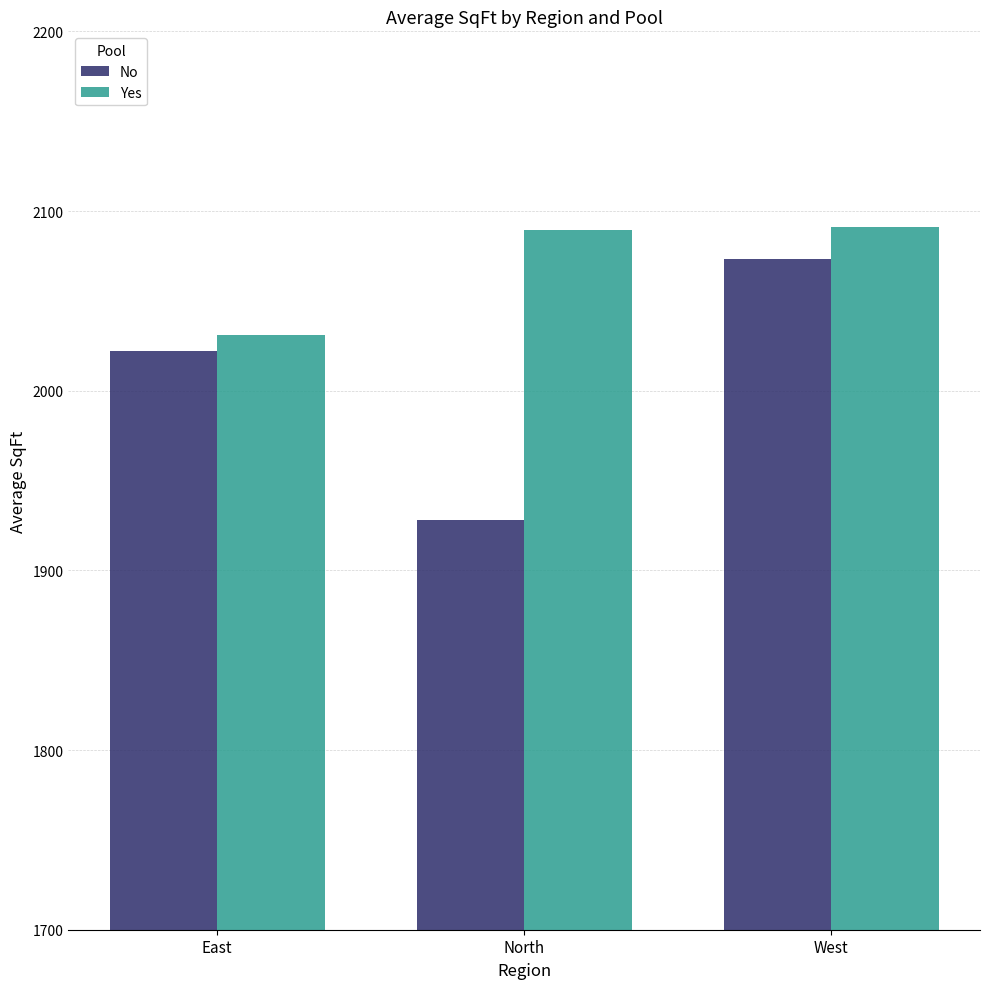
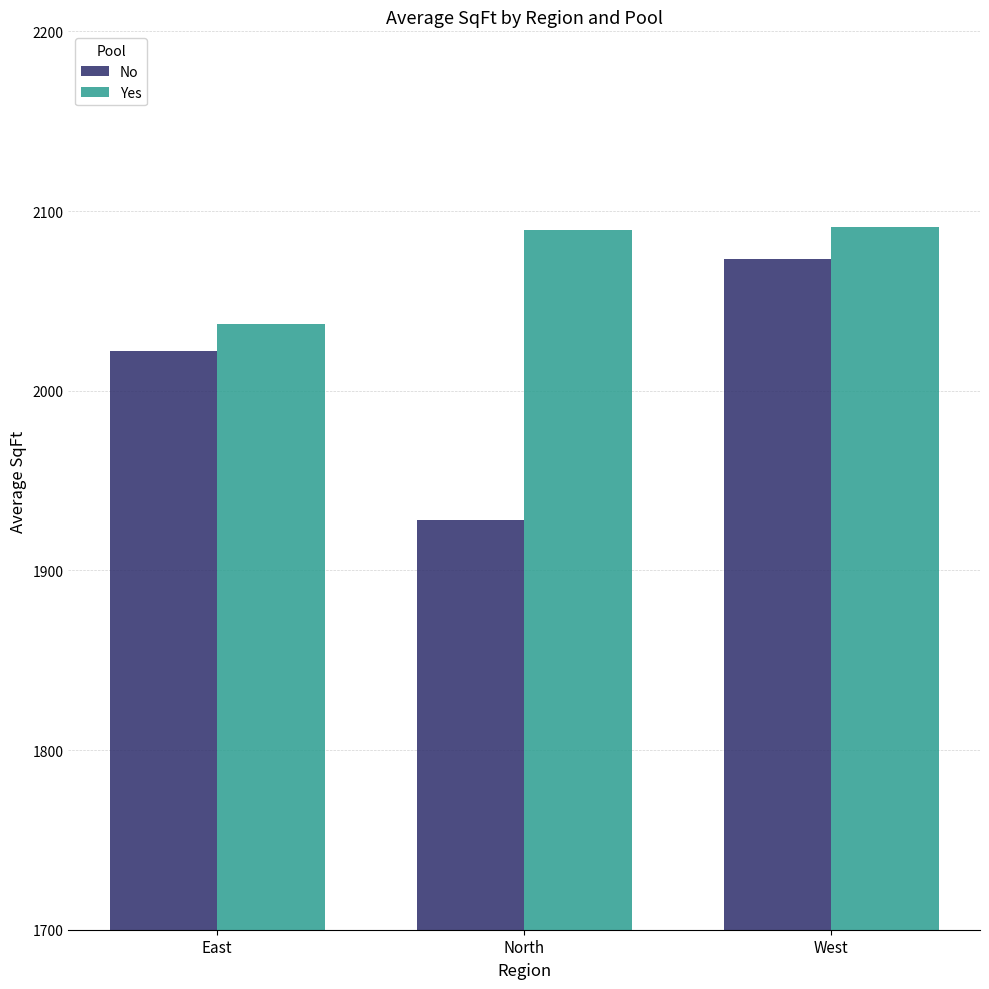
Yes, East: 2031 -> 2037
